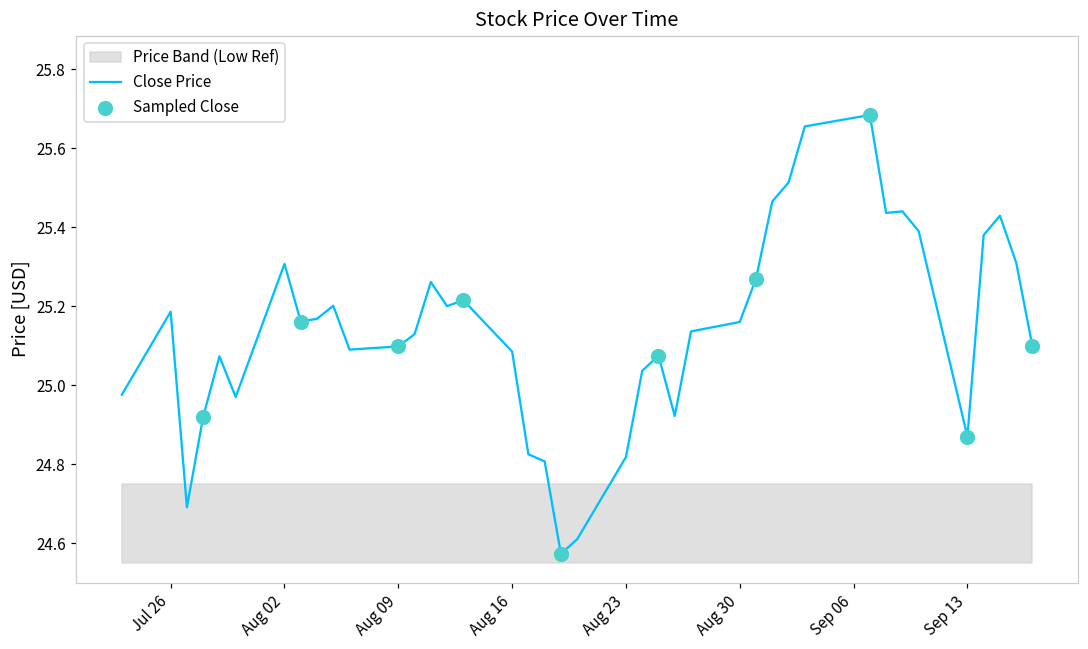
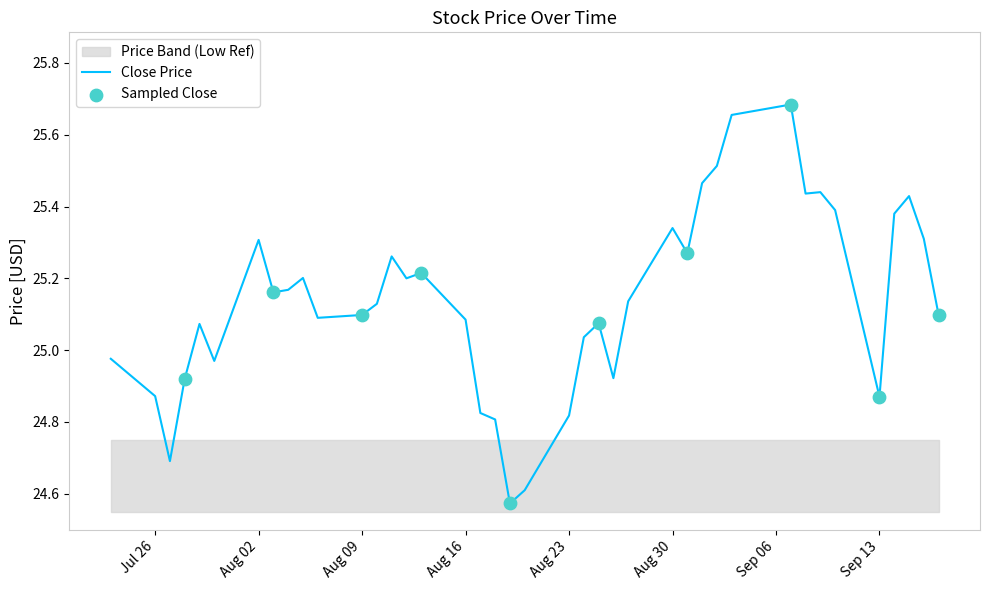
Close Price, Jul 26: 25.19 -> 24.87
Close Price, Aug 30: 25.16 -> 25.34
